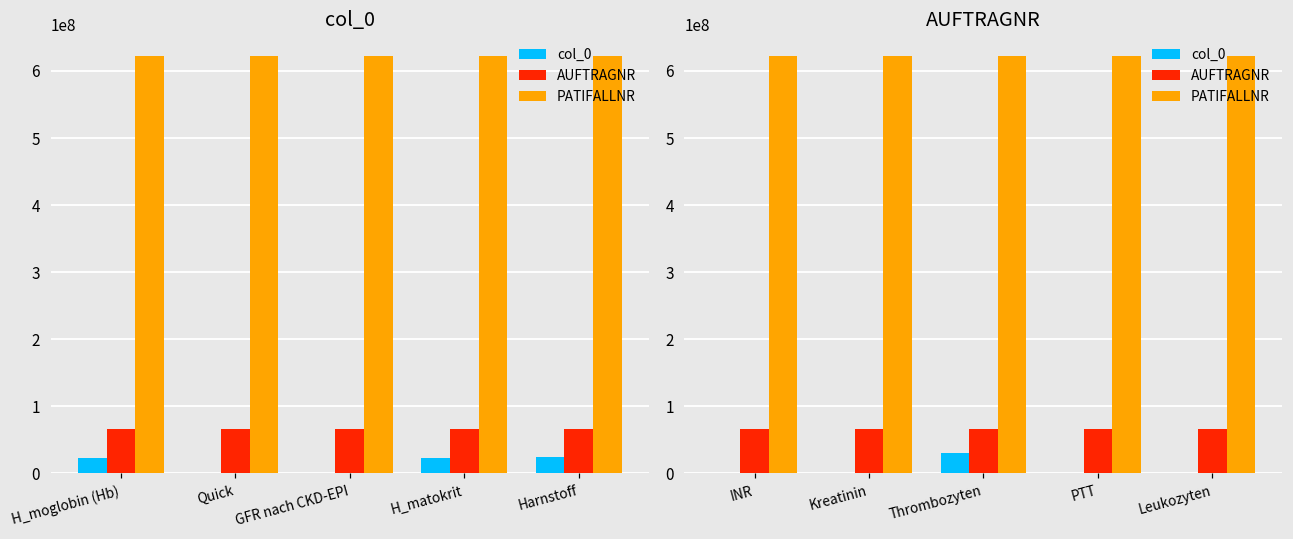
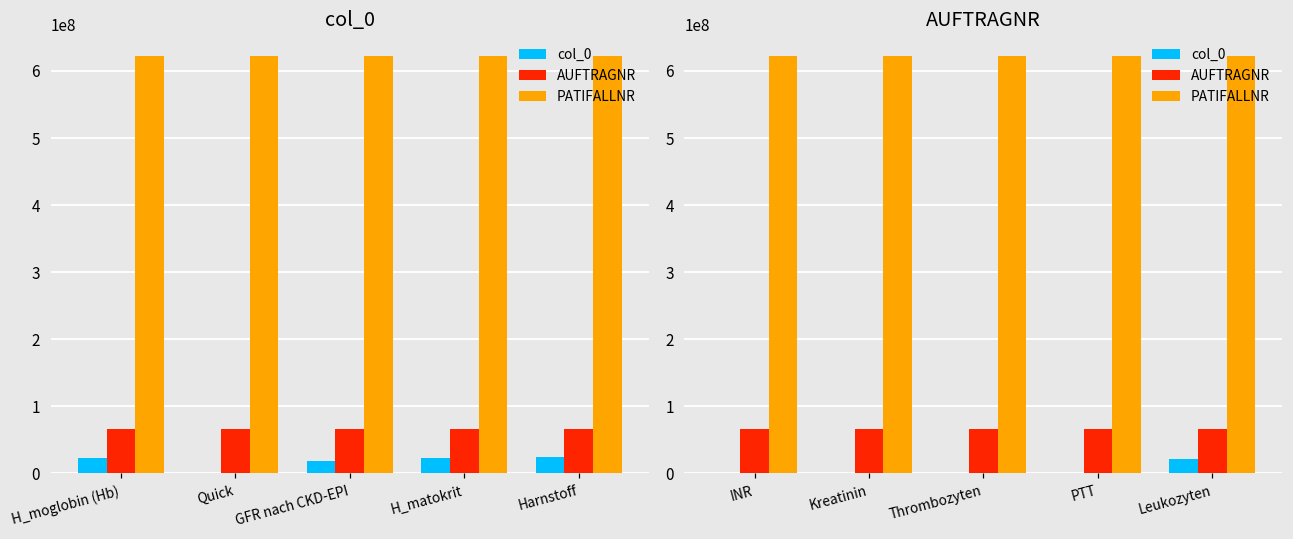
col_0, col_0, GFR nach CKD-EPI: 0 -> 20000000
AUFTRAGNR, col_0, Thrombozyten: 30000000 -> 0
AUFTRAGNR, col_0, Leukozyten: 0 -> 20000000
